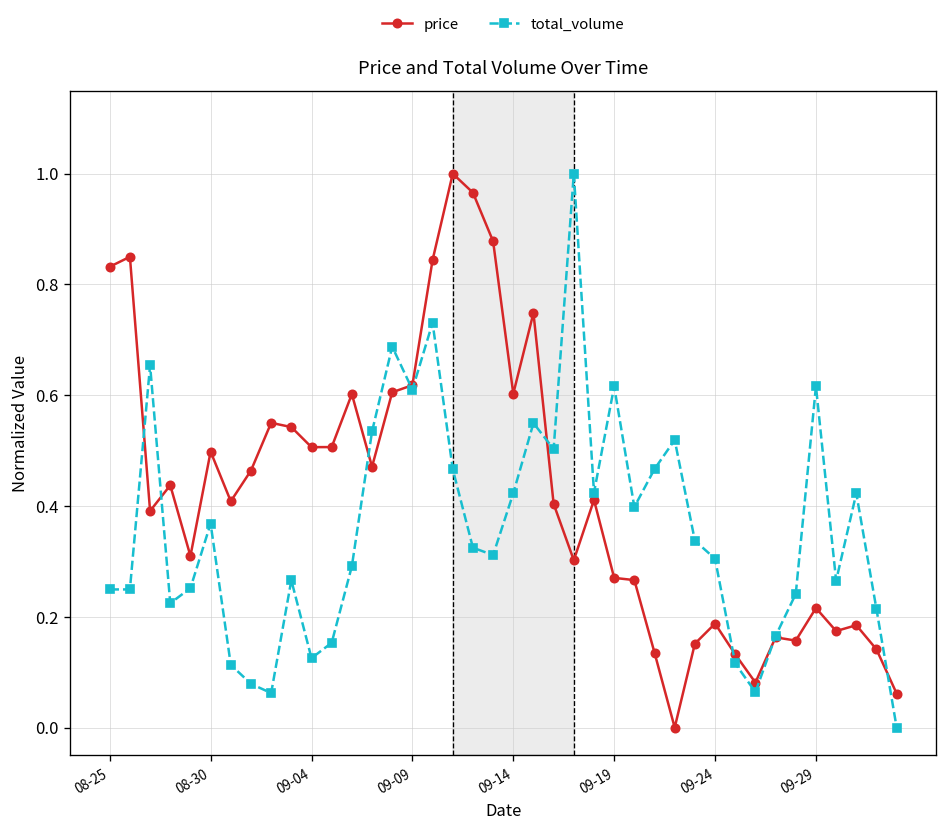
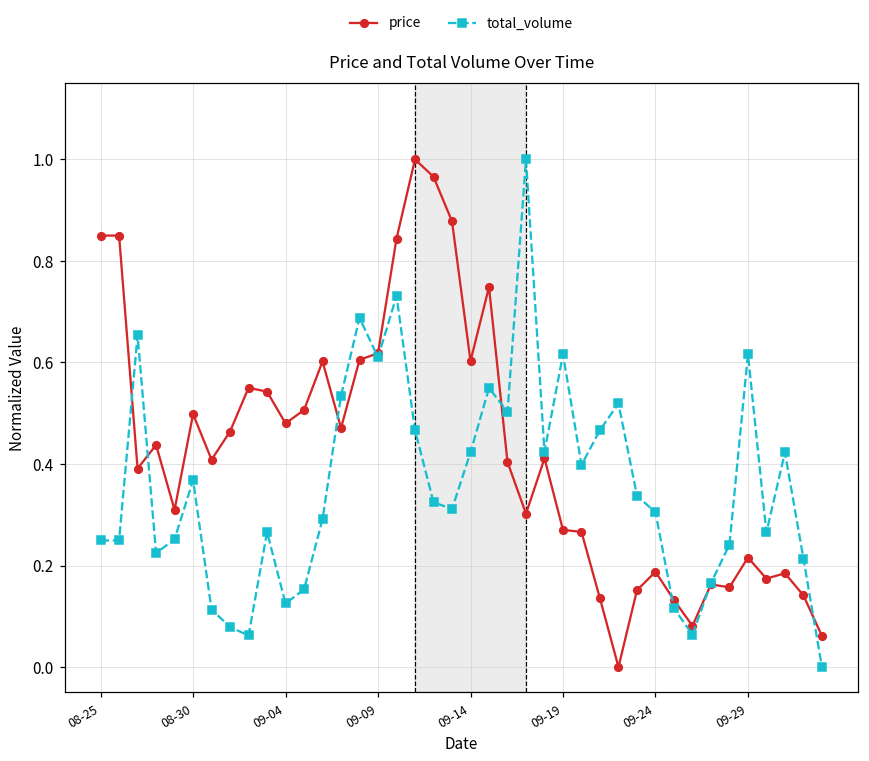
price, 08-25: 0.83 -> 0.85
price, 09-04: 0.51 -> 0.48
